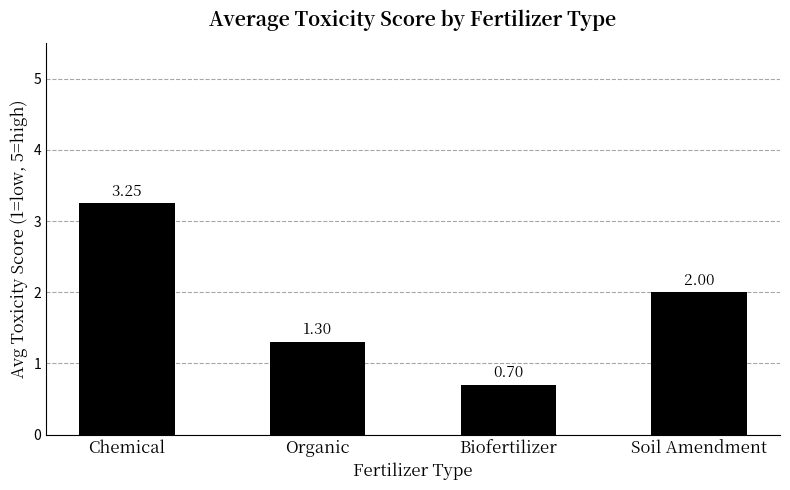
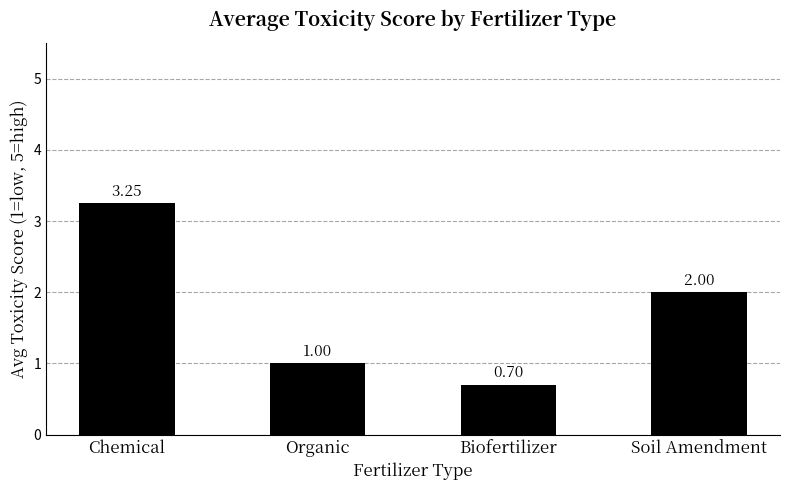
Organic: 1.30 -> 1.00
